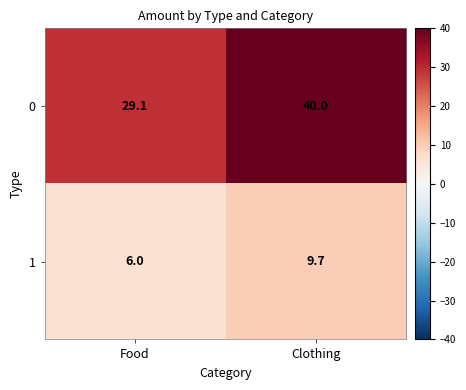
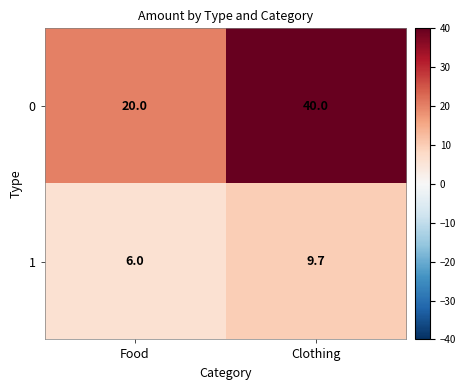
0, Food: 29.1 -> 20.0
